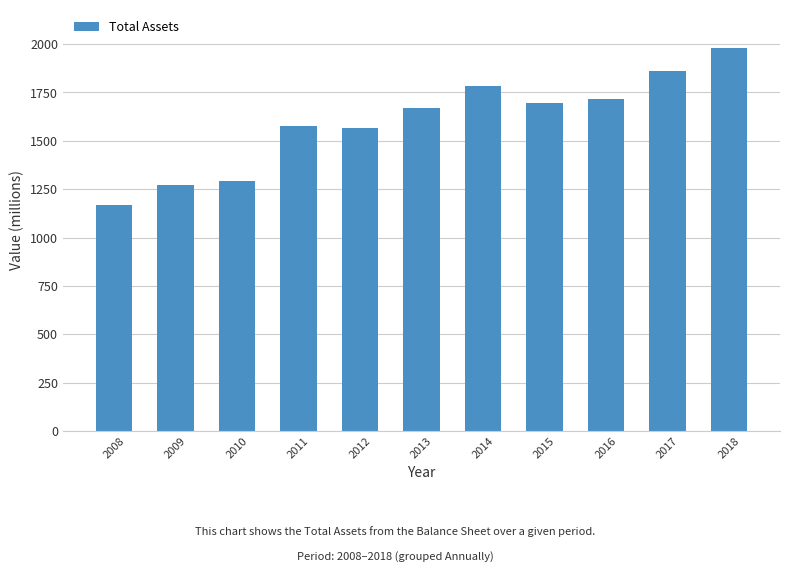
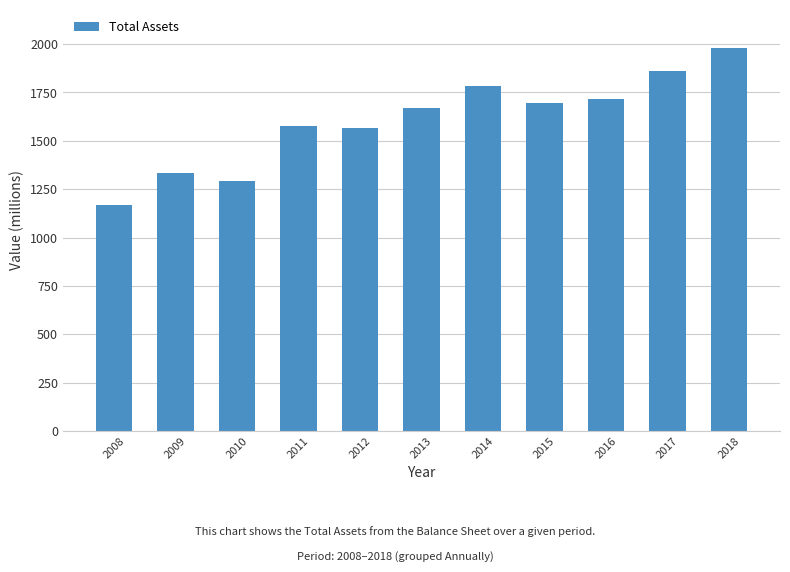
2009: 1270 -> 1330
